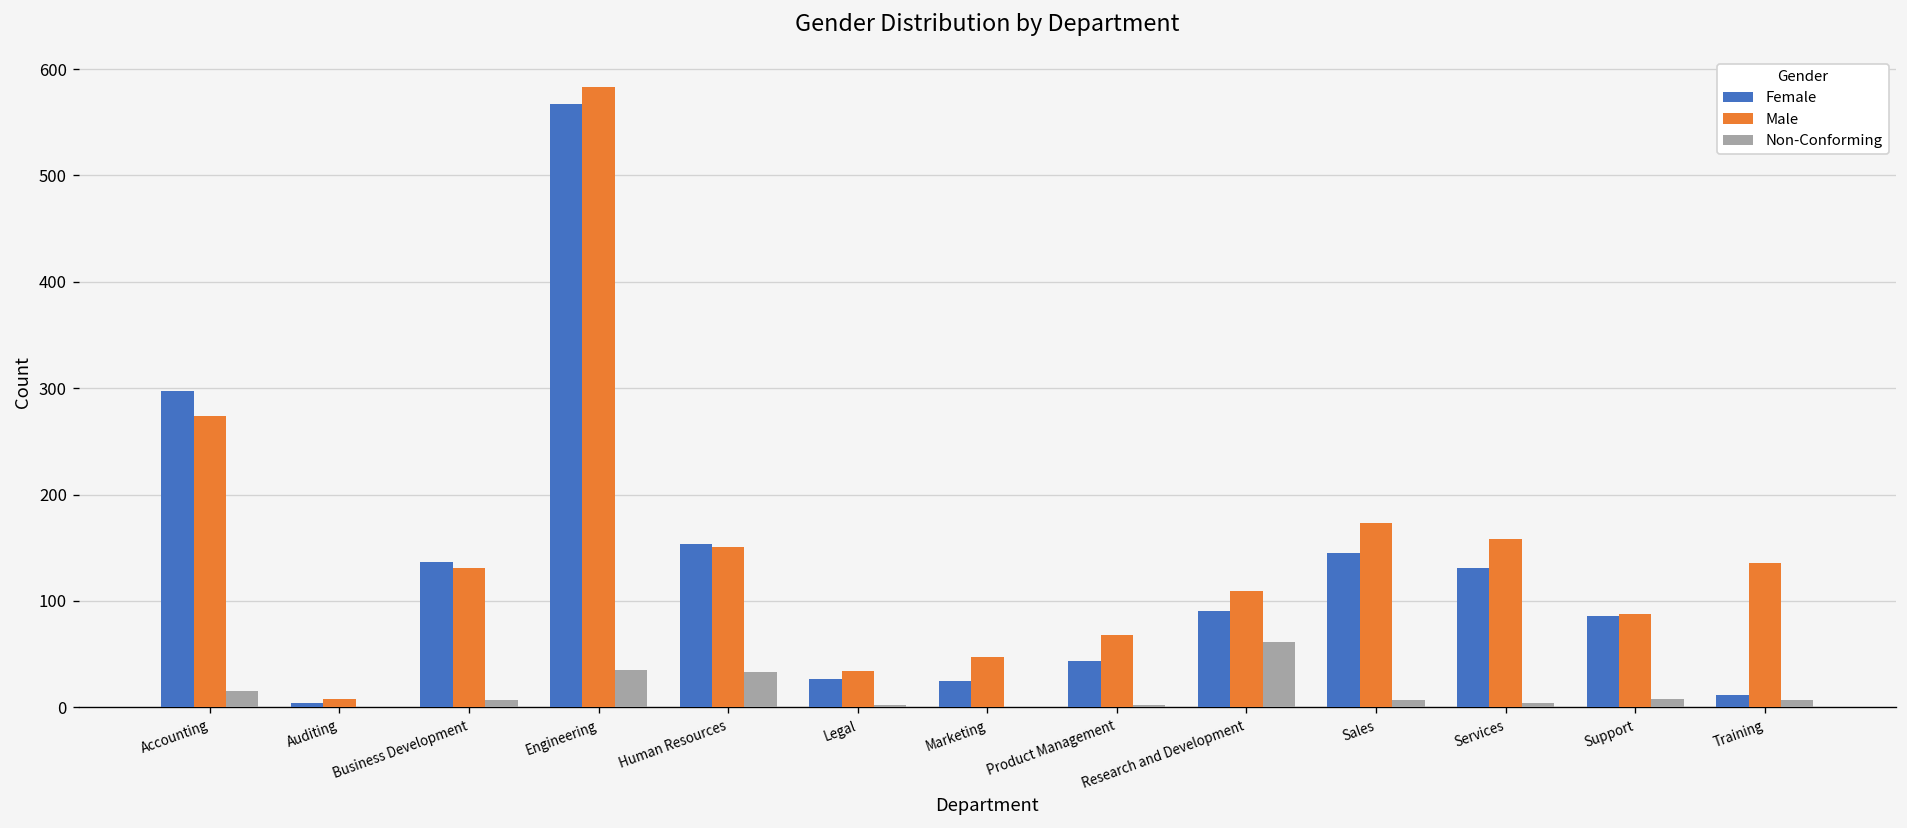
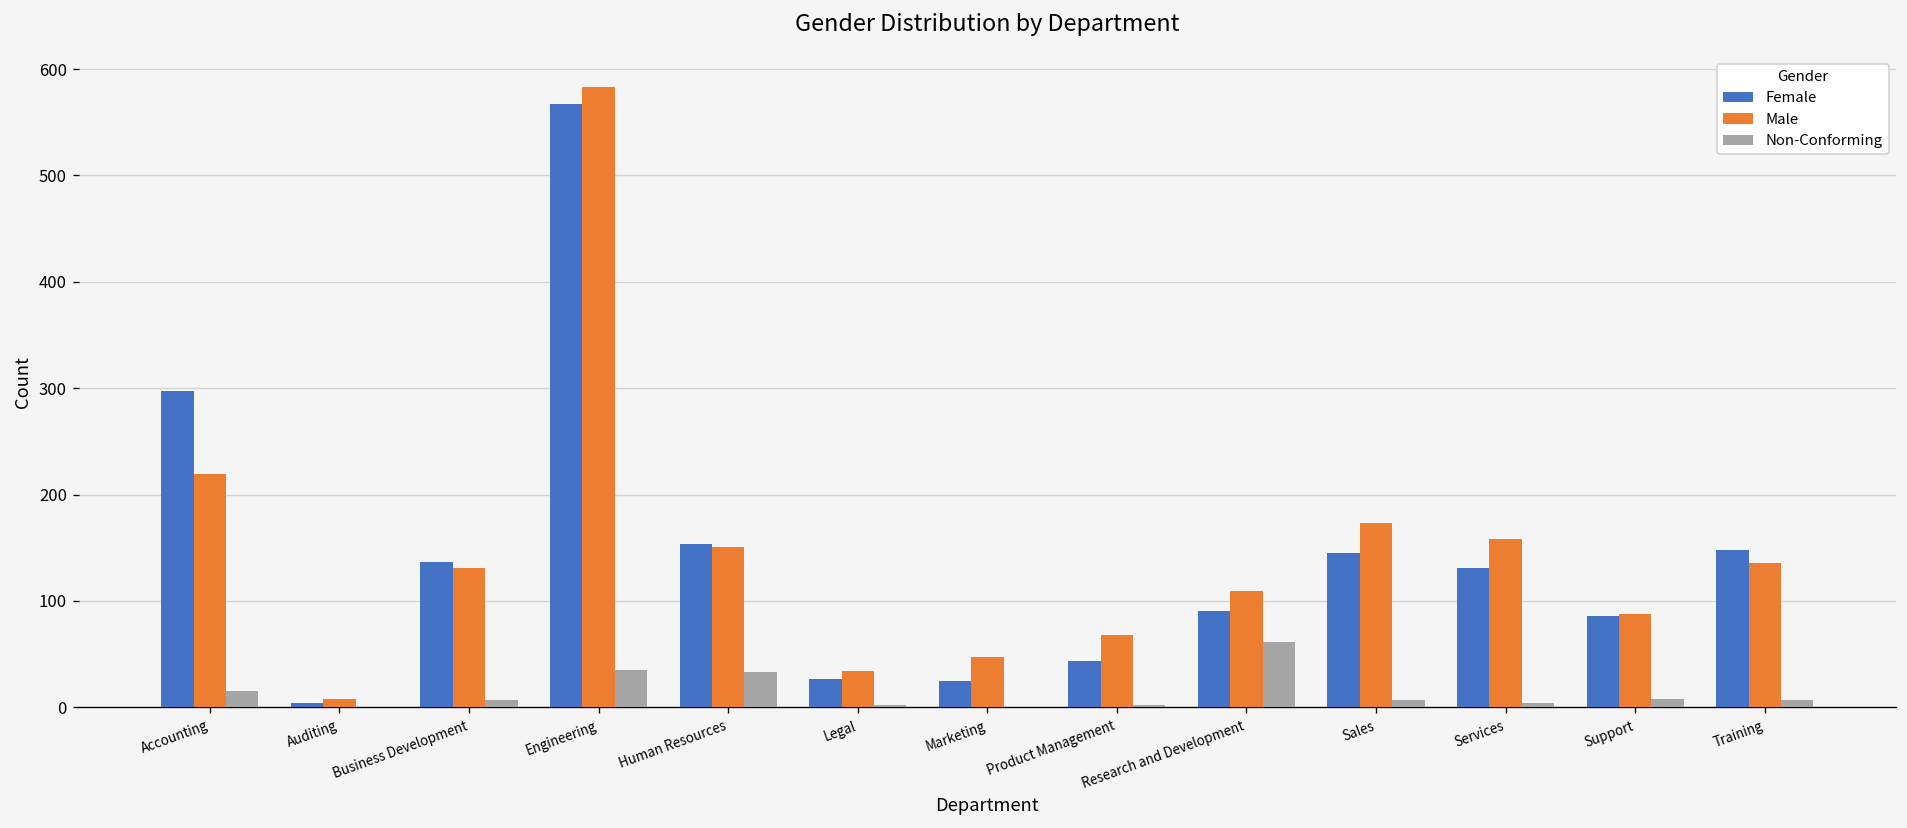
Male, Accounting: 270 -> 220
Female, Training: 10 -> 150
